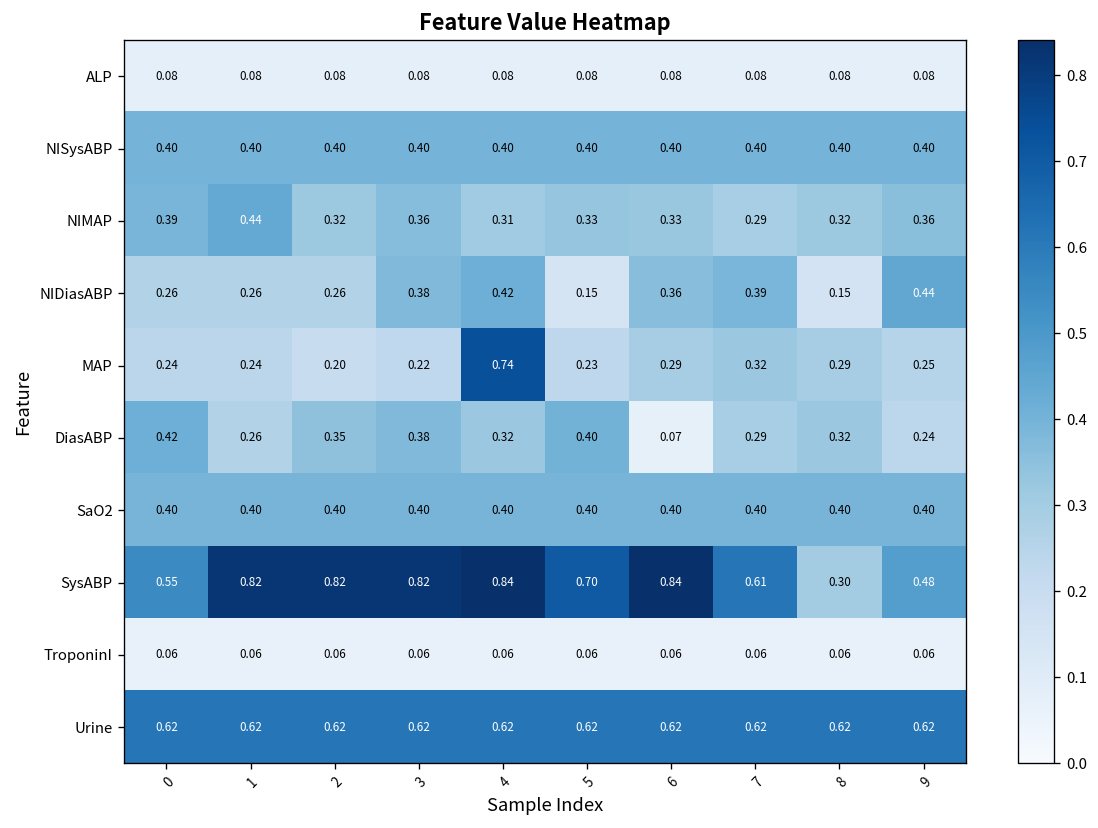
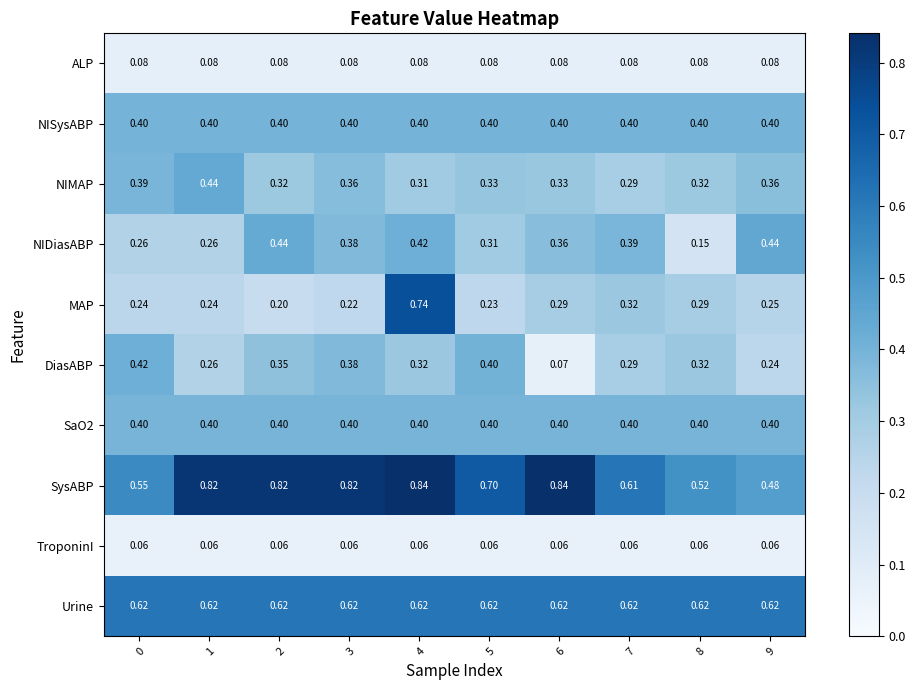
NIDiasABP, 2: 0.26 -> 0.44
NIDiasABP, 5: 0.15 -> 0.31
SysABP, 8: 0.30 -> 0.52
